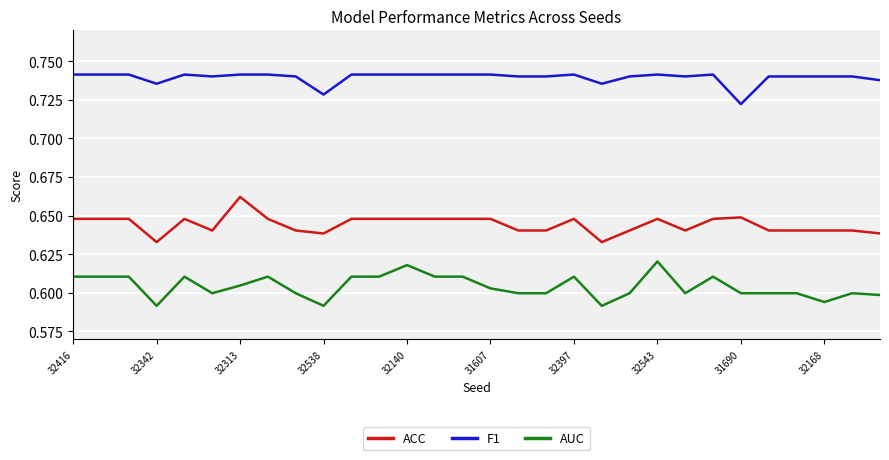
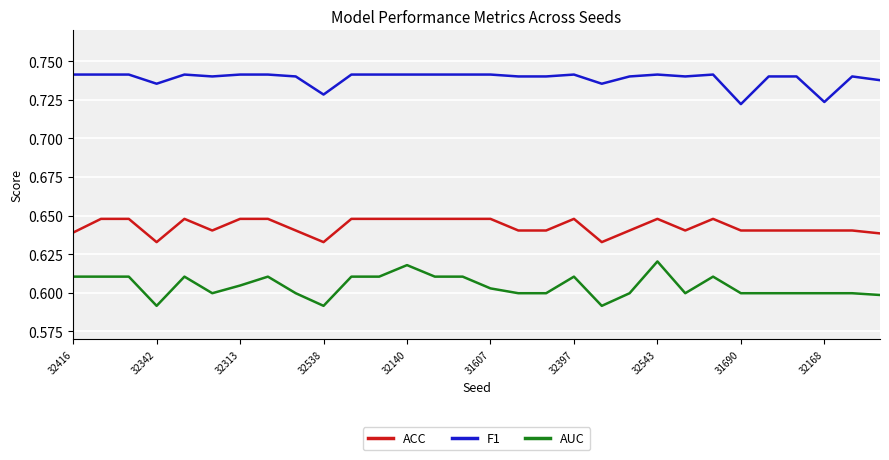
ACC, 32416: 0.648 -> 0.639
ACC, 32313: 0.662 -> 0.648
ACC, 32538: 0.638 -> 0.633
ACC, 31690: 0.649 -> 0.640
F1, 32168: 0.740 -> 0.724
AUC, 32168: 0.594 -> 0.600
